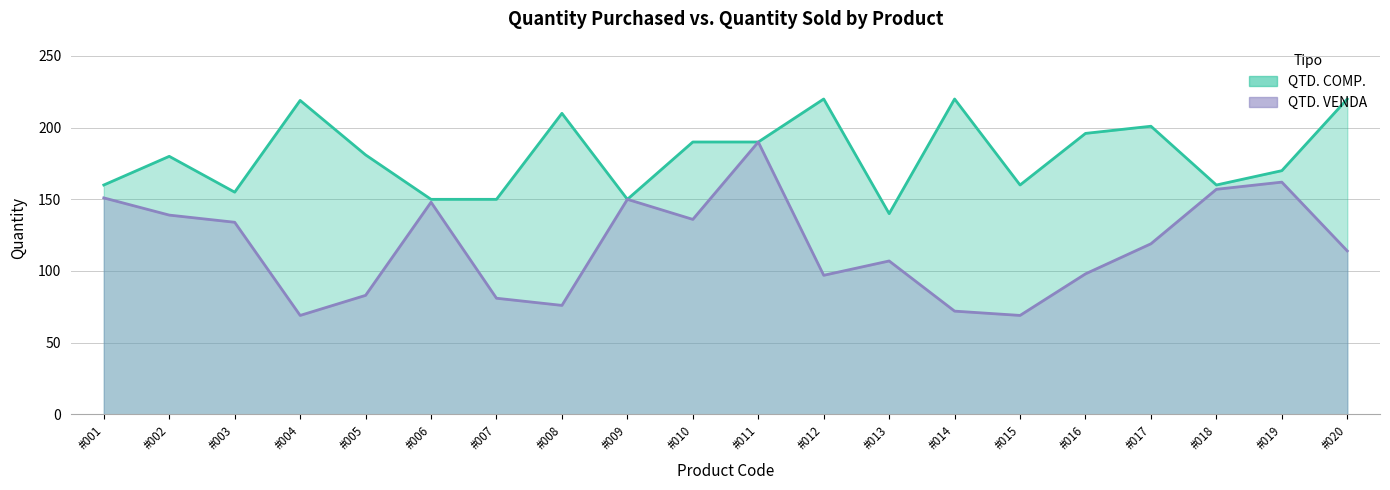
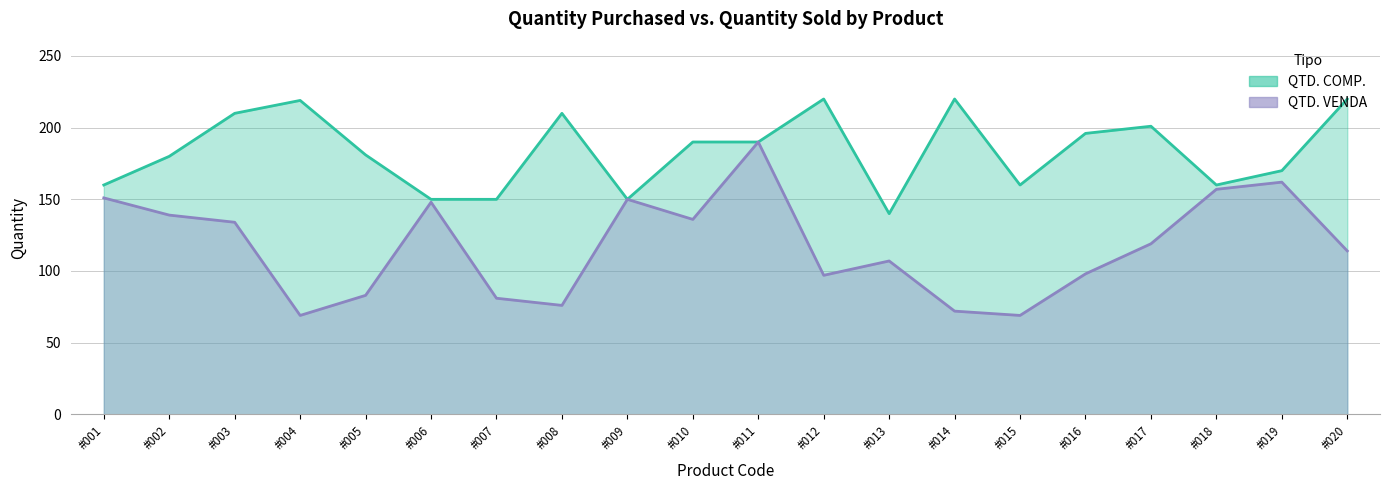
QTD. COMP., #003: 155 -> 210
